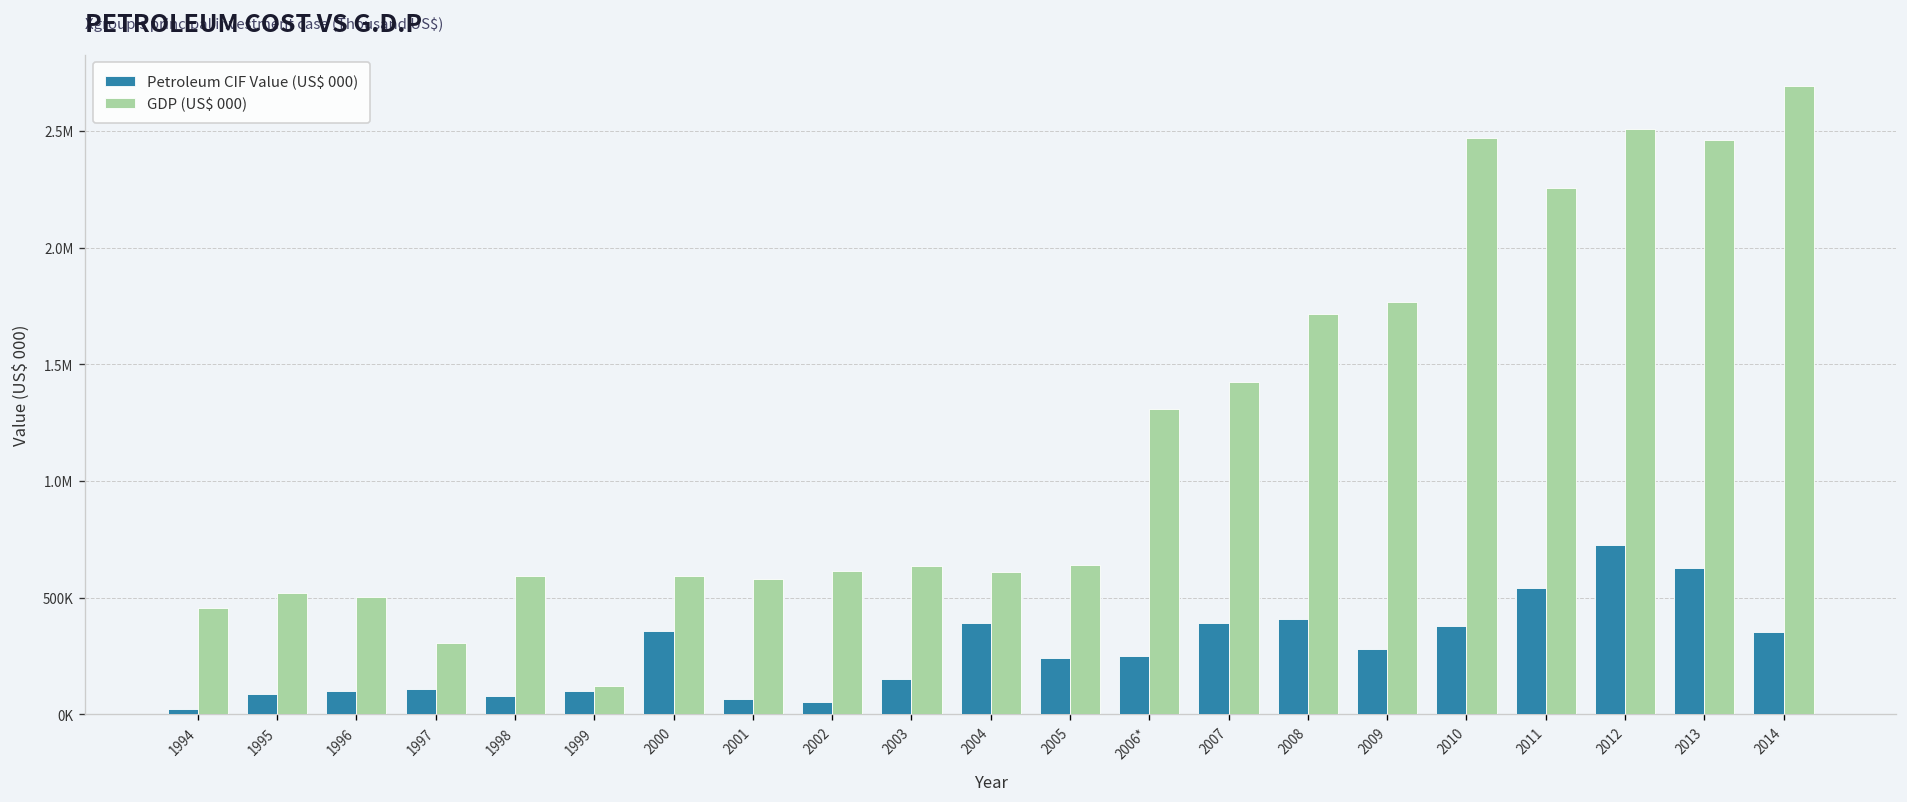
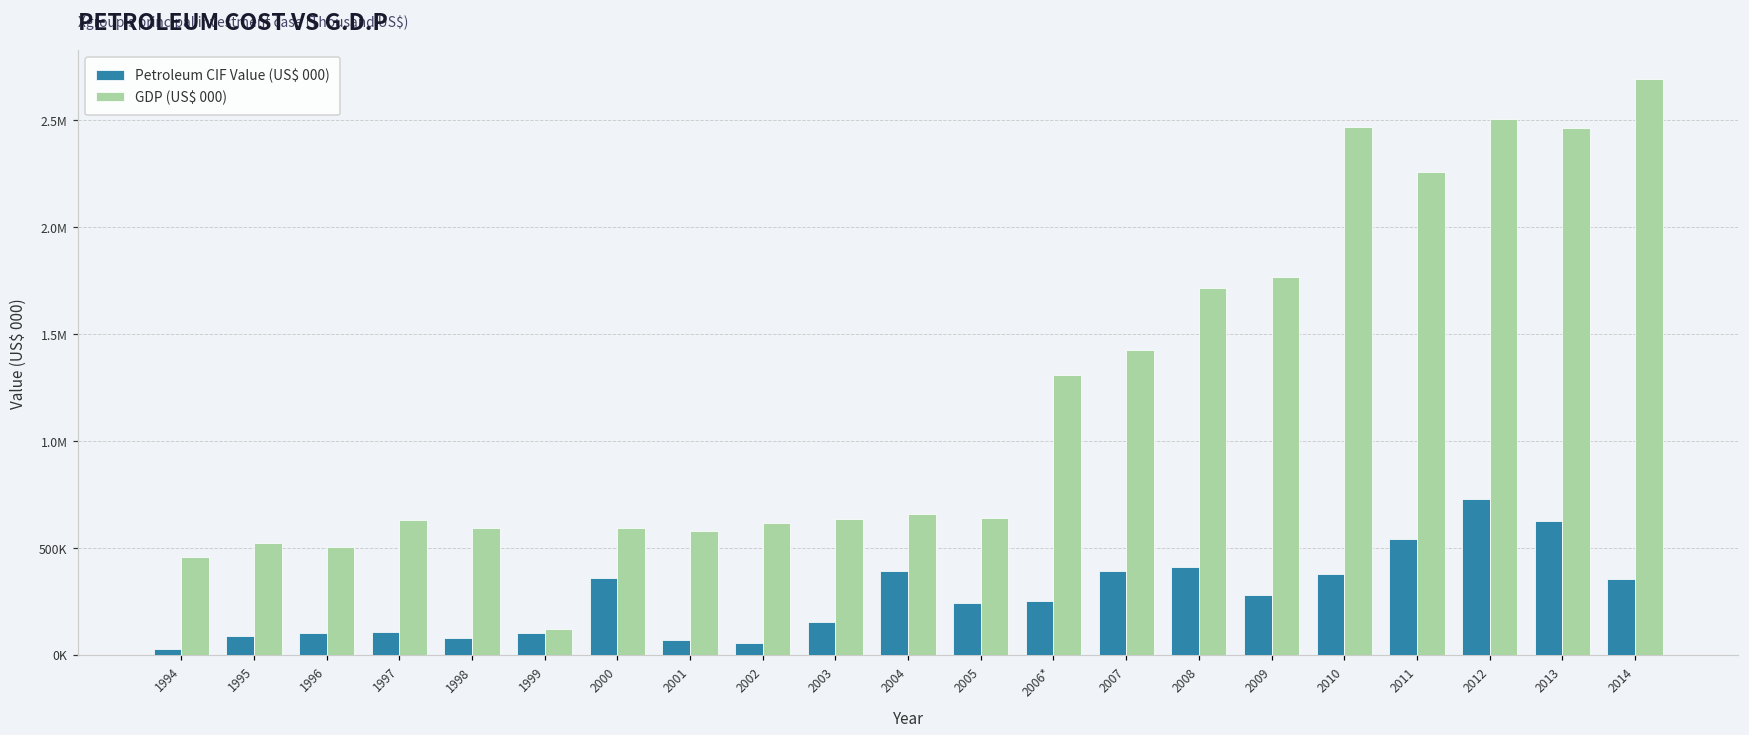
GDP (US$ 000), 1997: 310000 -> 630000
GDP (US$ 000), 2004: 610000 -> 660000
